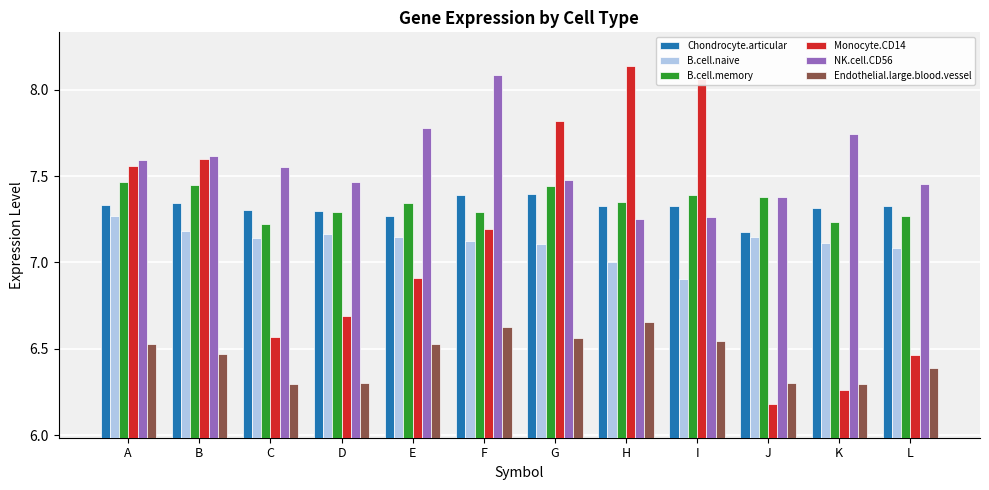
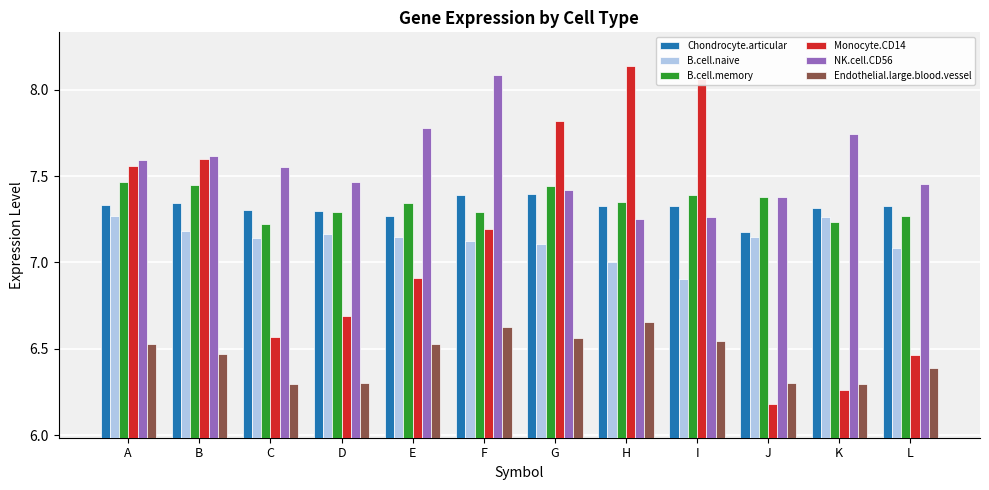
NK.cell.CD56, G: 7.48 -> 7.42
B.cell.naive, K: 7.11 -> 7.26
